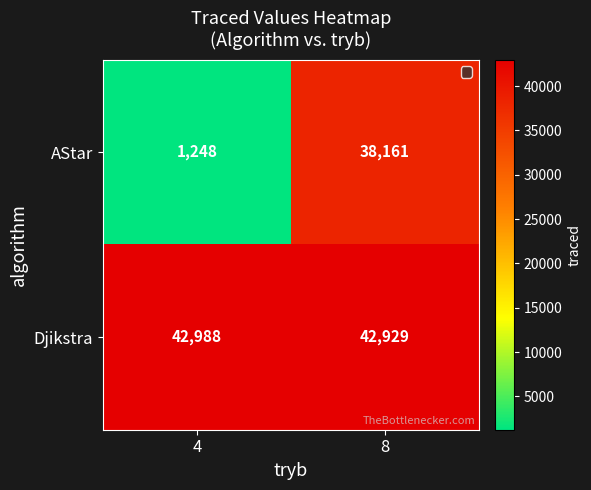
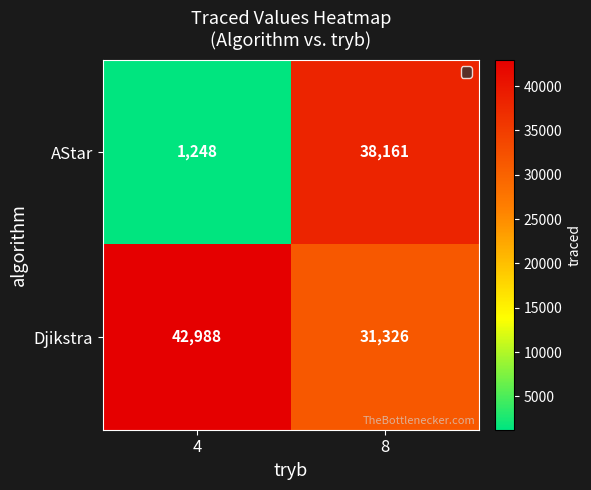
Djikstra, 8: 42,929 -> 31,326
